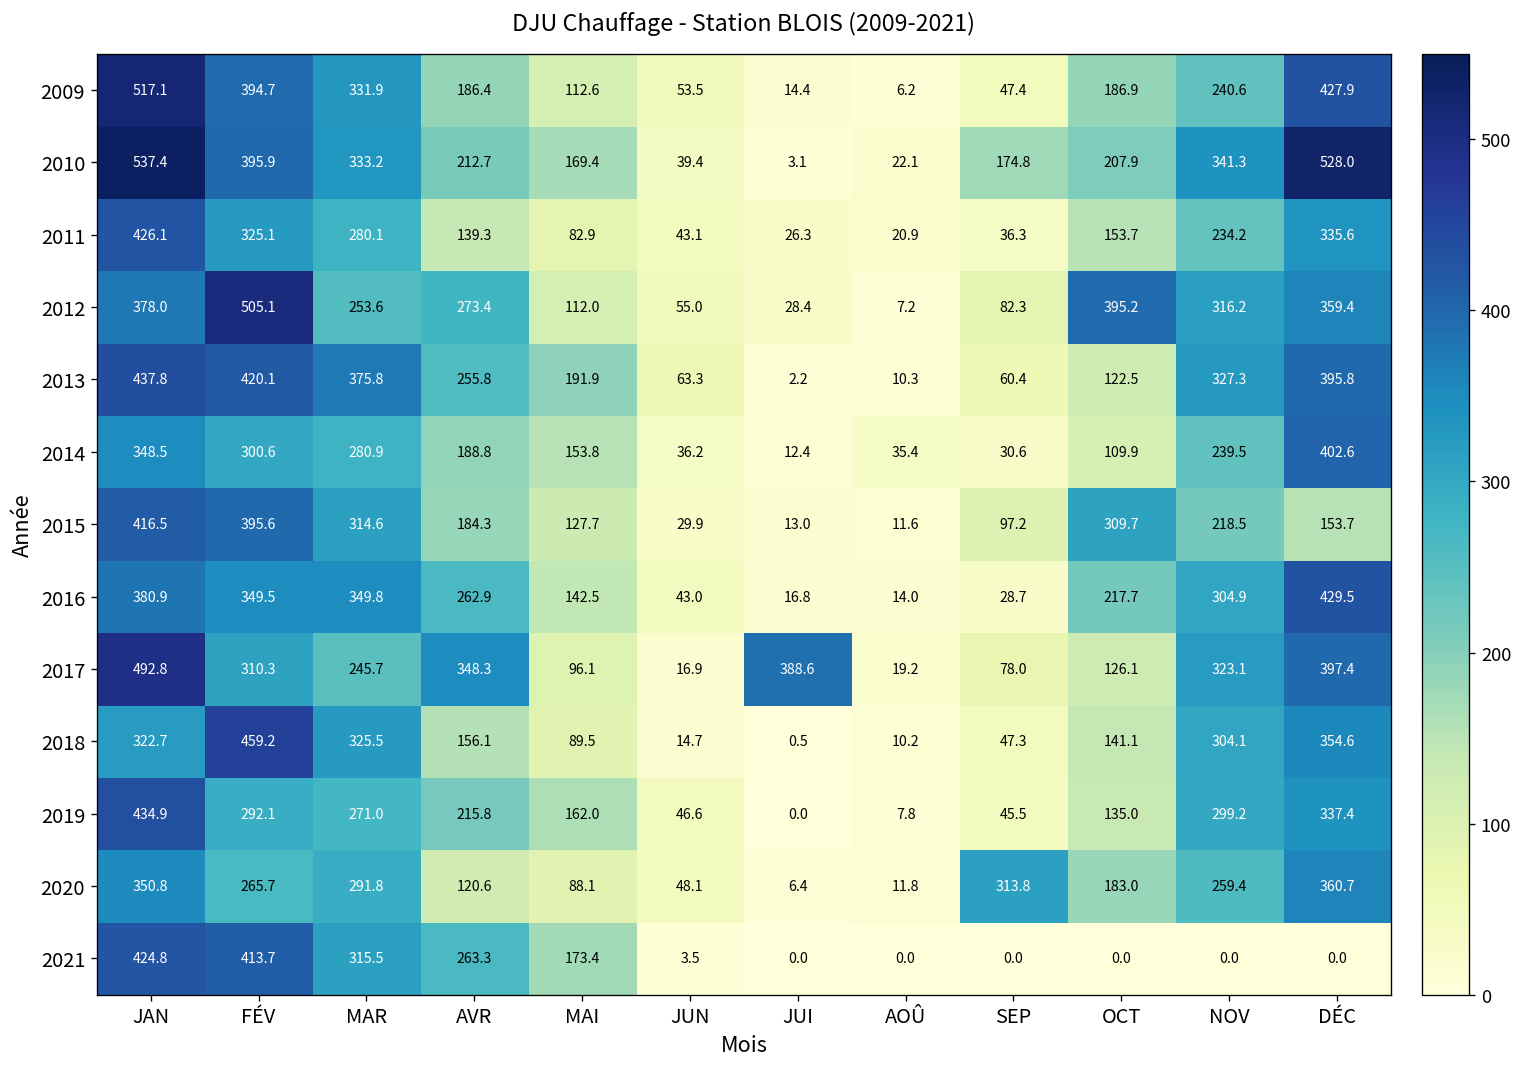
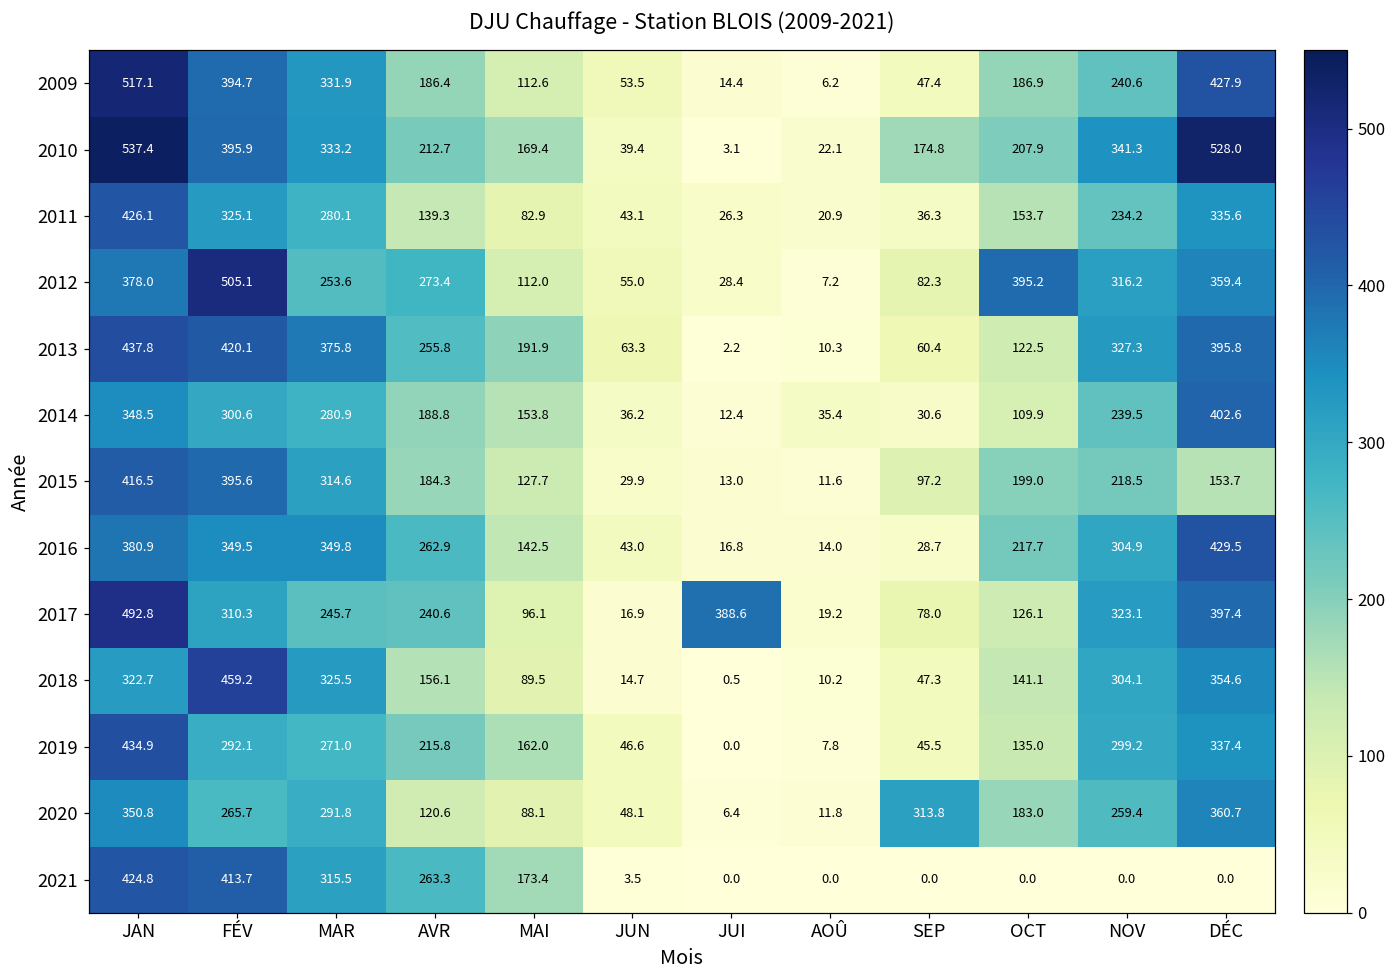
2015, OCT: 309.7 -> 199.0
2017, AVR: 348.3 -> 240.6
